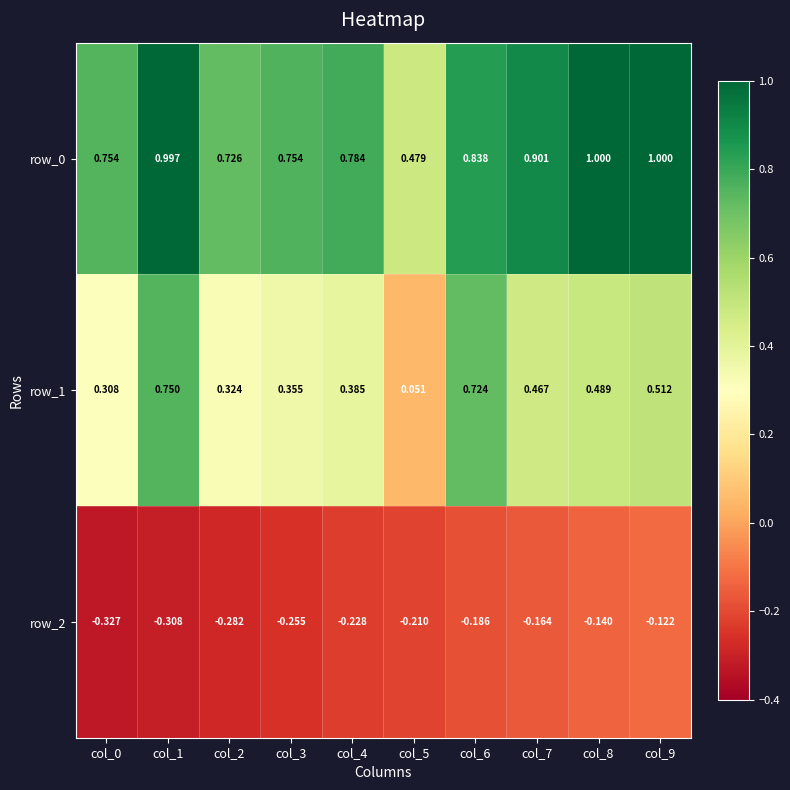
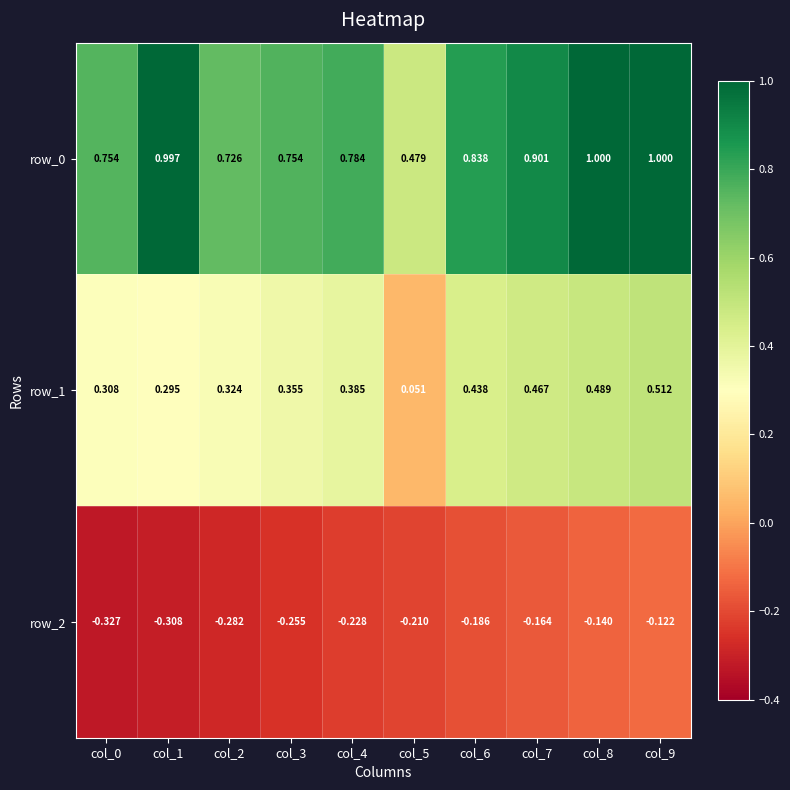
row_1, col_1: 0.750 -> 0.295
row_1, col_6: 0.724 -> 0.438
